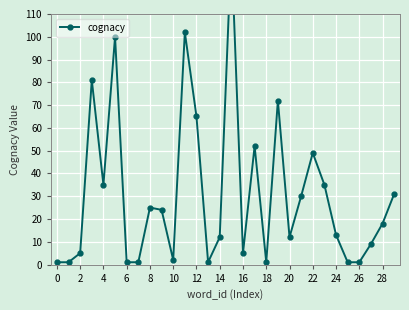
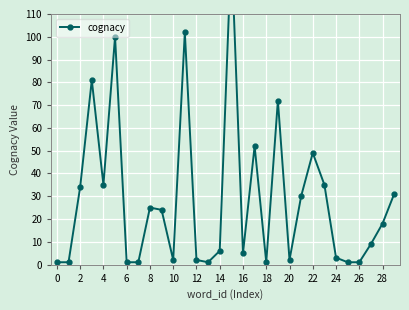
2: 5 -> 34
12: 65 -> 2
14: 12 -> 6
20: 12 -> 2
24: 13 -> 3
